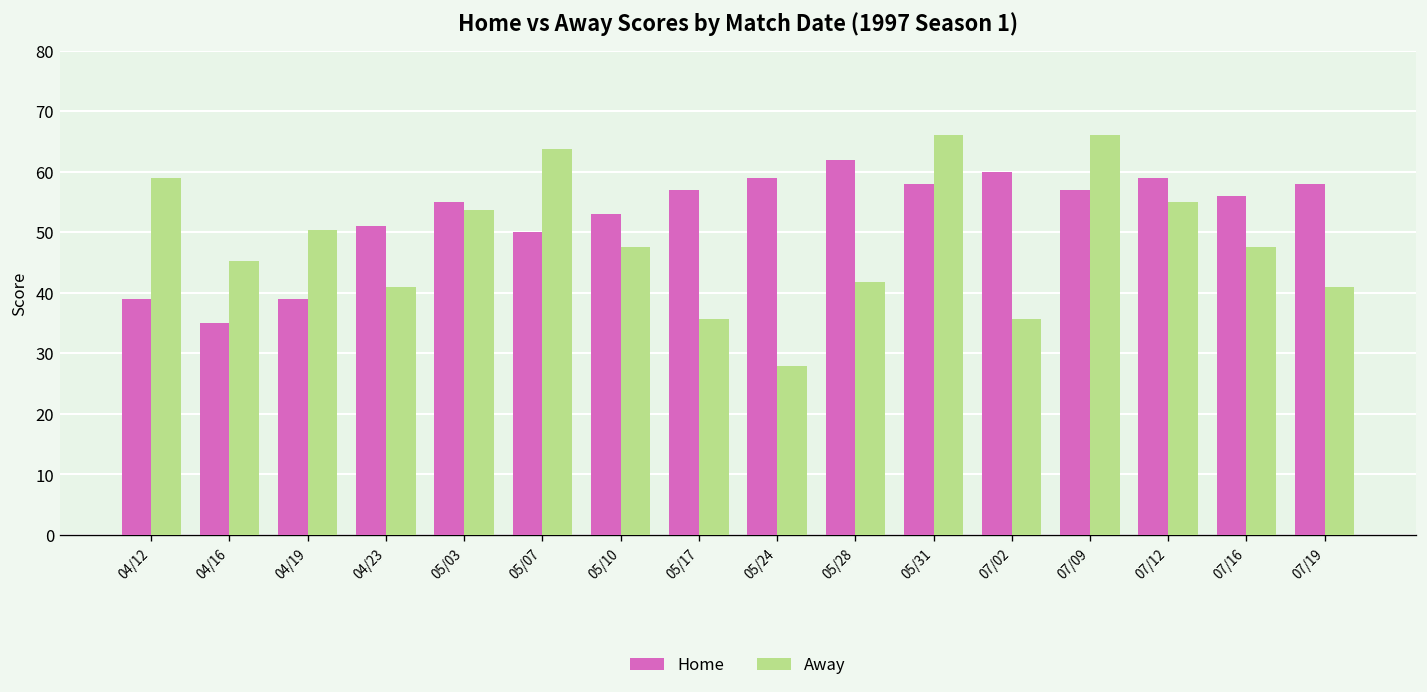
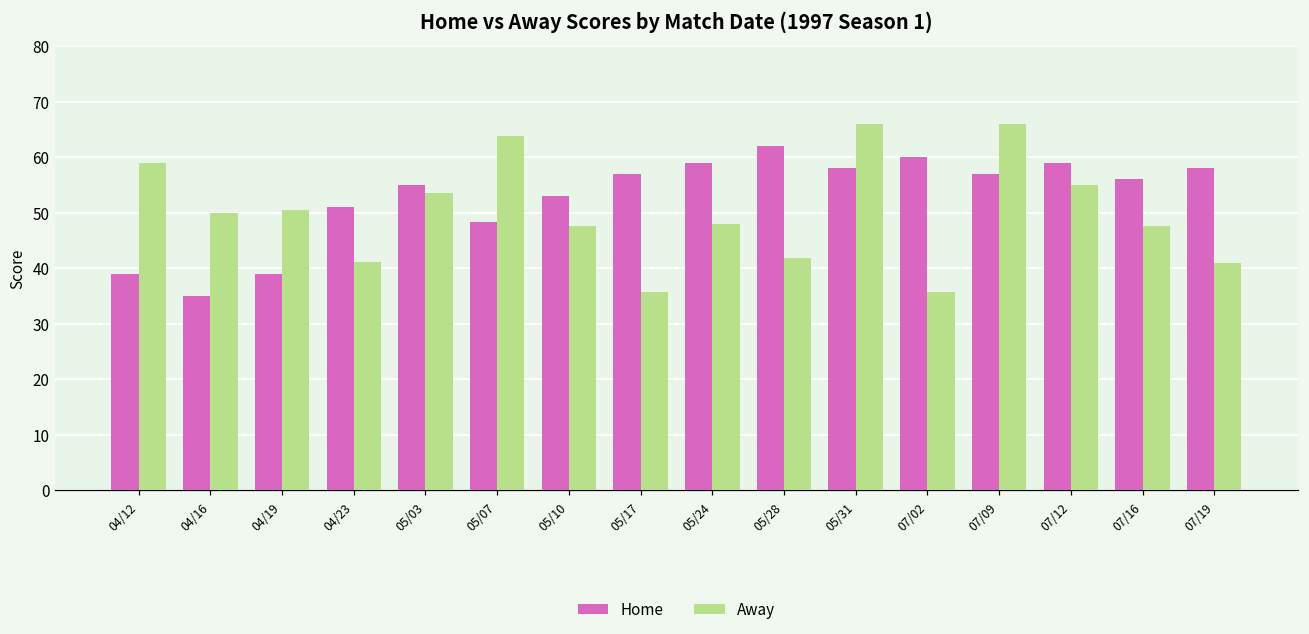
Away, 04/16: 45 -> 50
Home, 05/07: 50 -> 48
Away, 05/24: 28 -> 48
